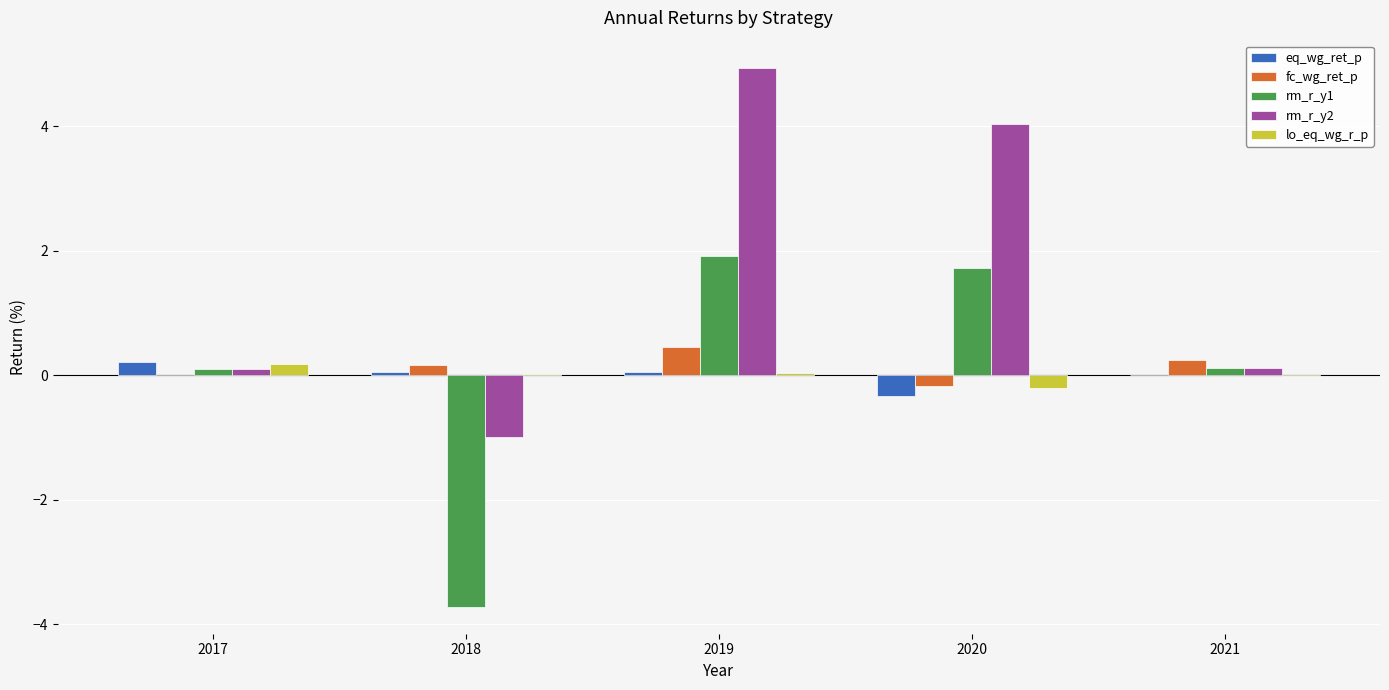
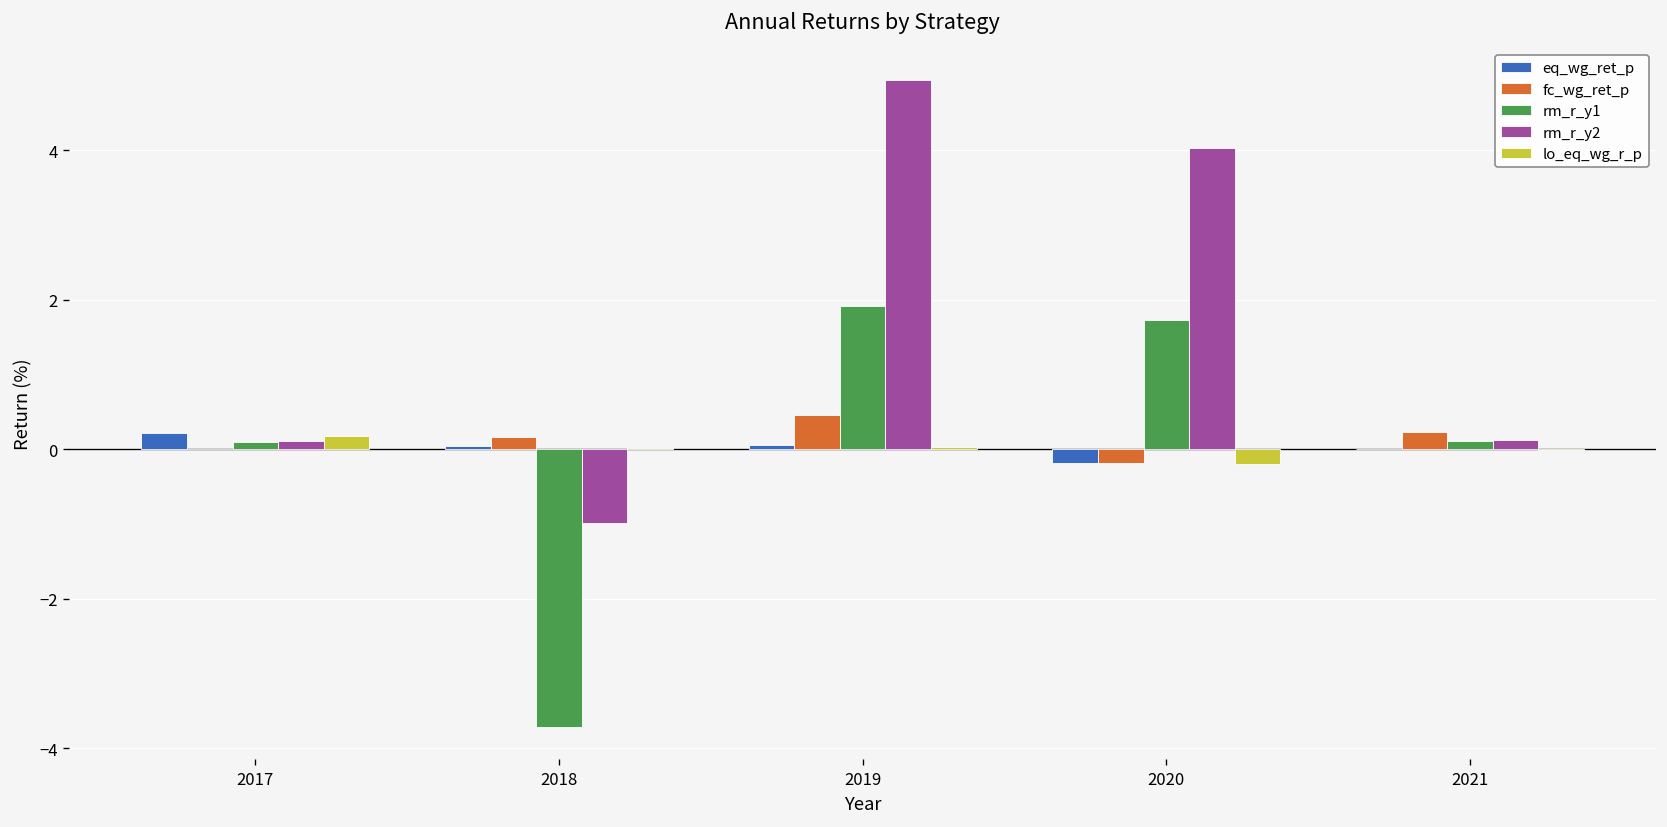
eq_wg_ret_p, 2020: -0.3 -> -0.2
